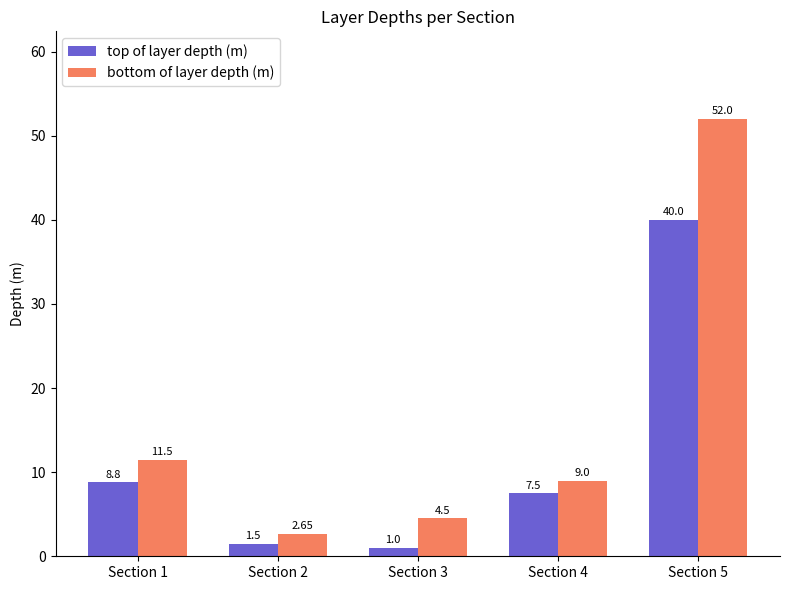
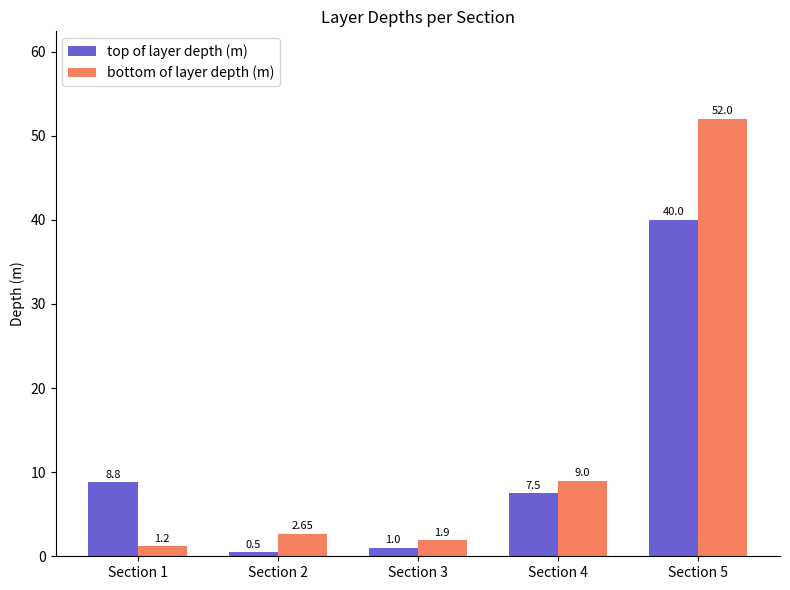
bottom of layer depth (m), Section 1: 11.5 -> 1.2
top of layer depth (m), Section 2: 1.5 -> 0.5
bottom of layer depth (m), Section 3: 4.5 -> 1.9
